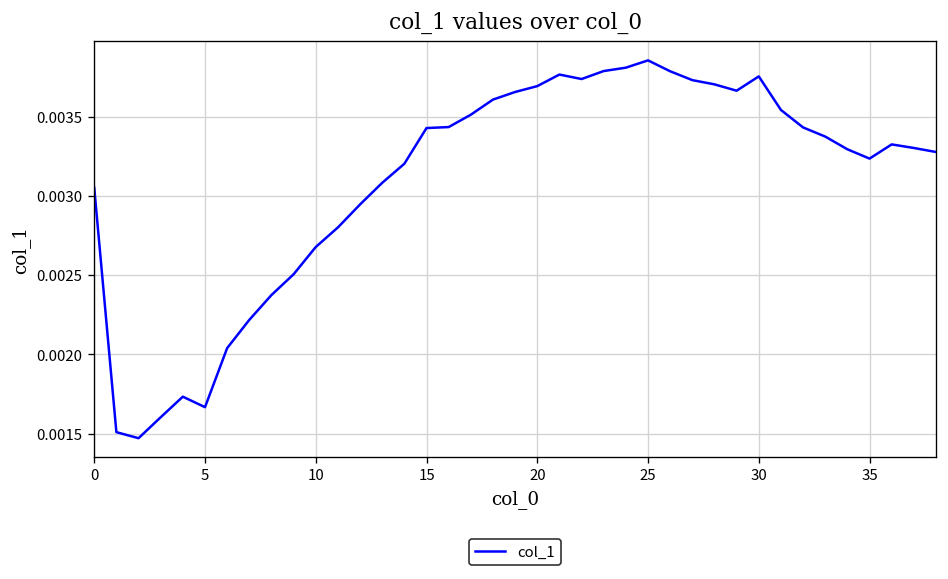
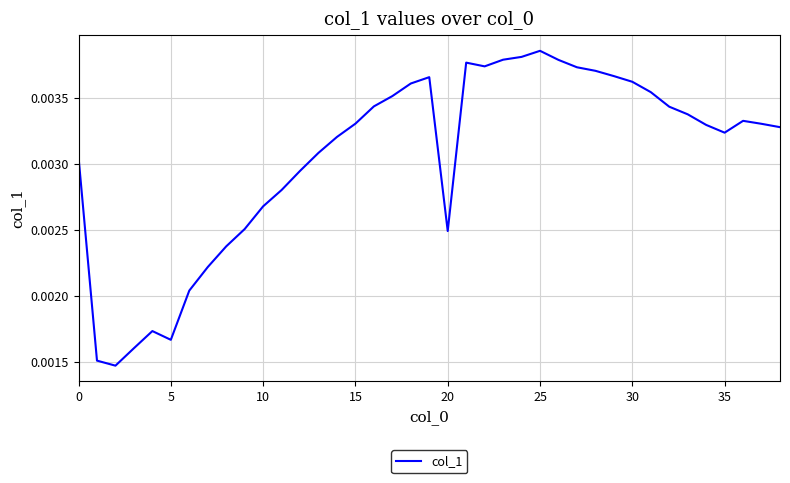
15: 0.00343 -> 0.00330
20: 0.00369 -> 0.00249
30: 0.00376 -> 0.00362
